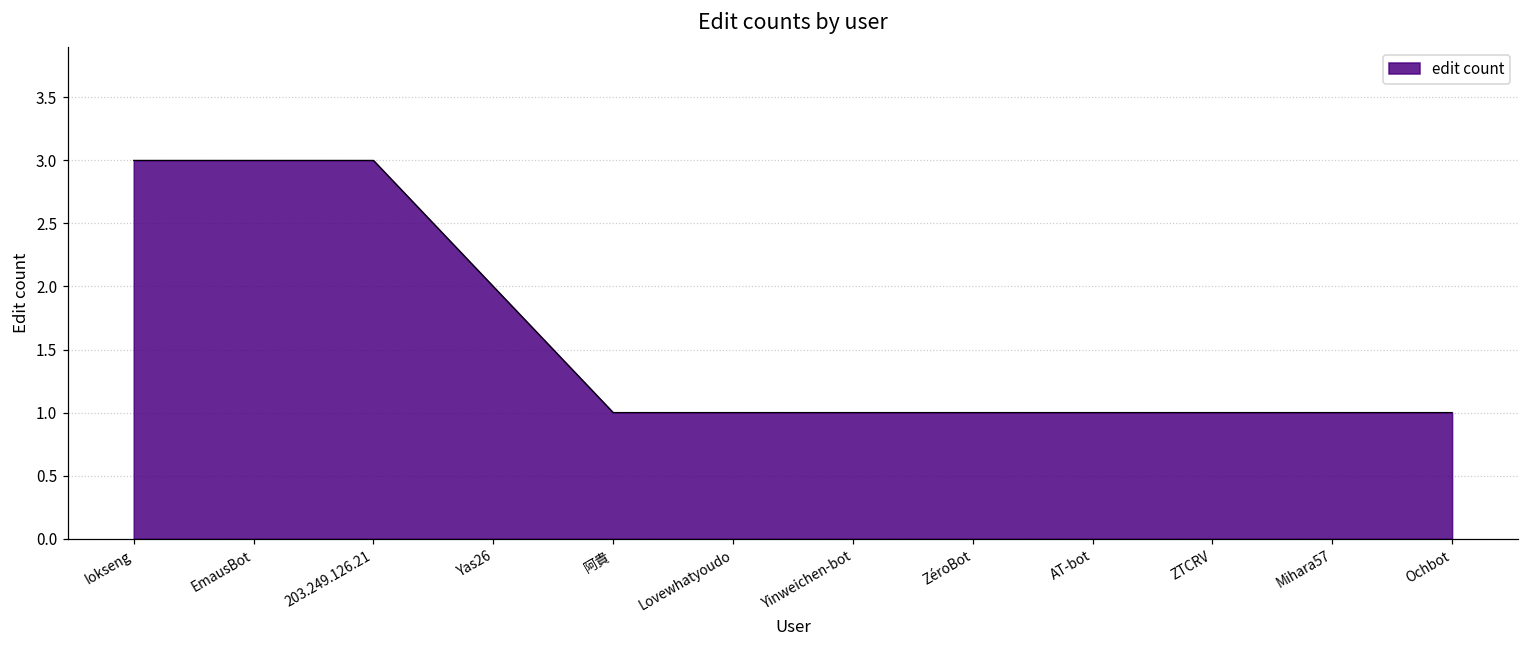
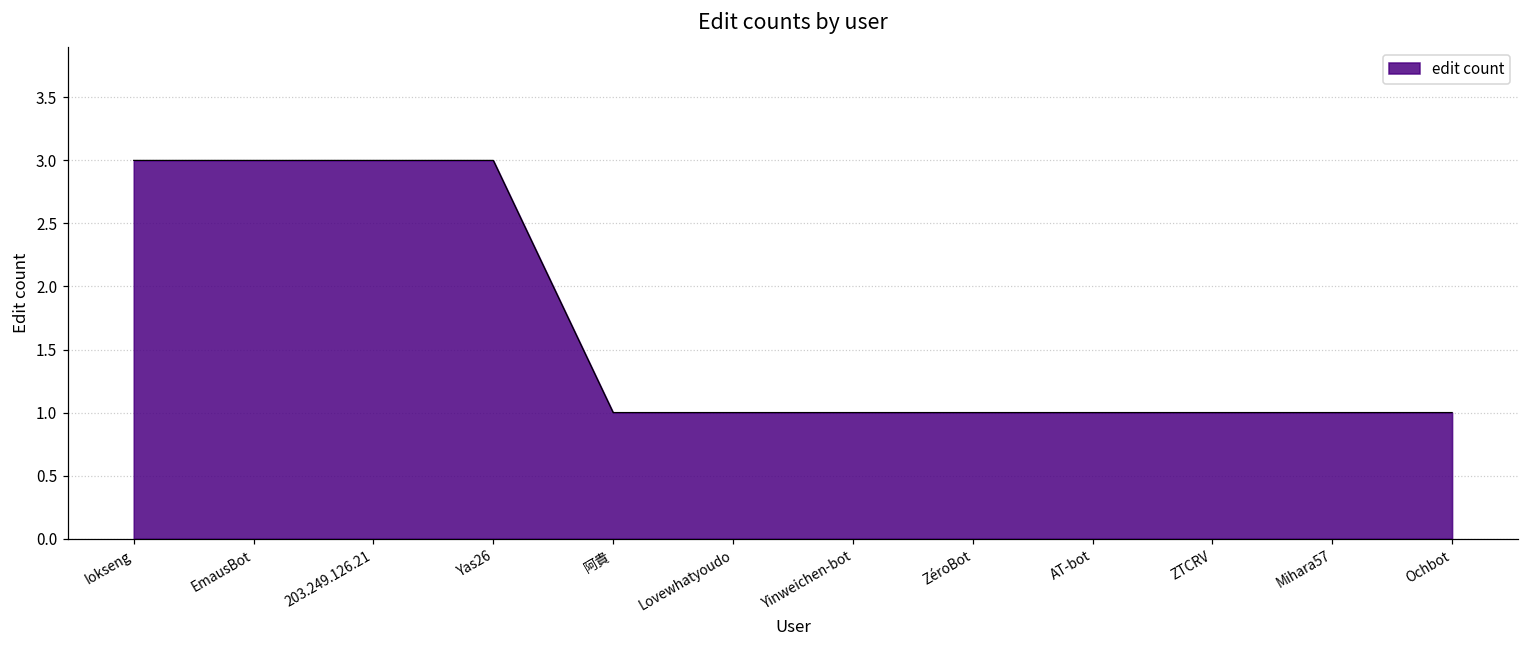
Yas26: 2 -> 3
